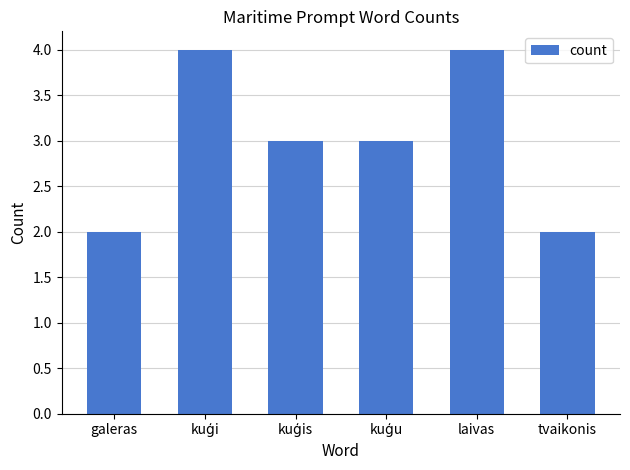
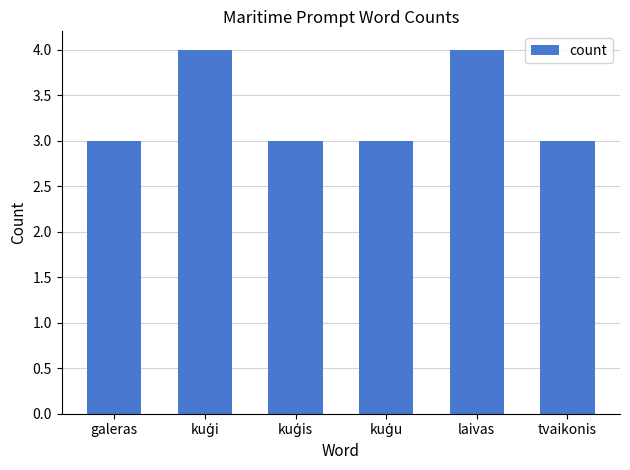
galeras: 2 -> 3
tvaikonis: 2 -> 3
